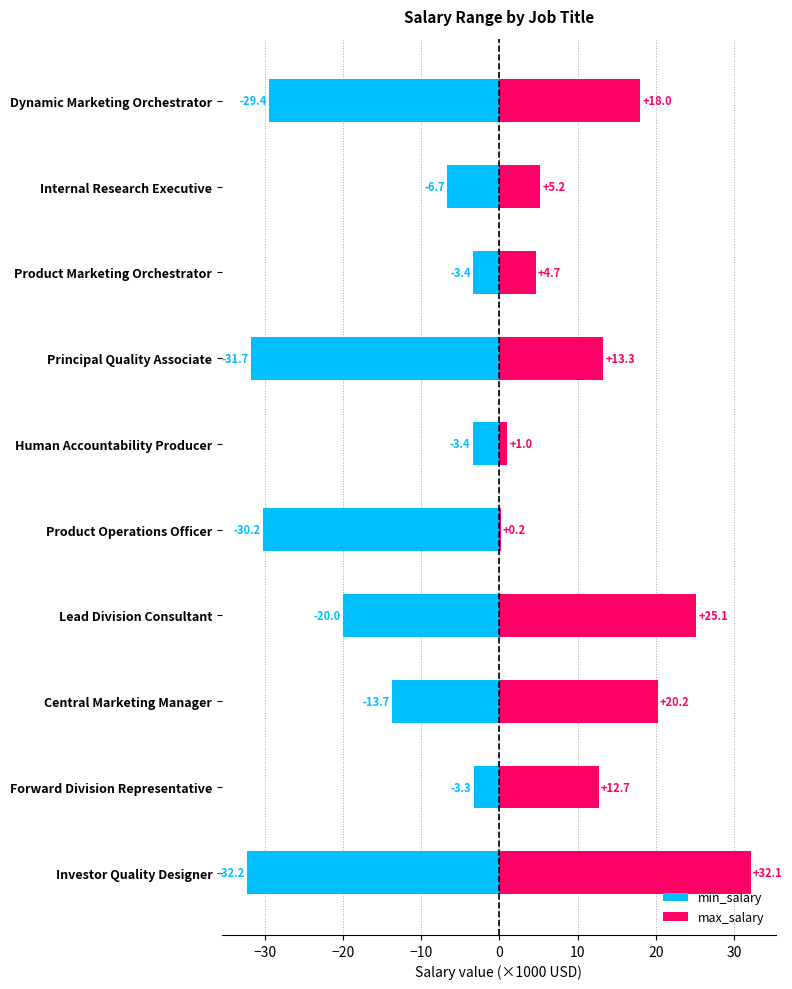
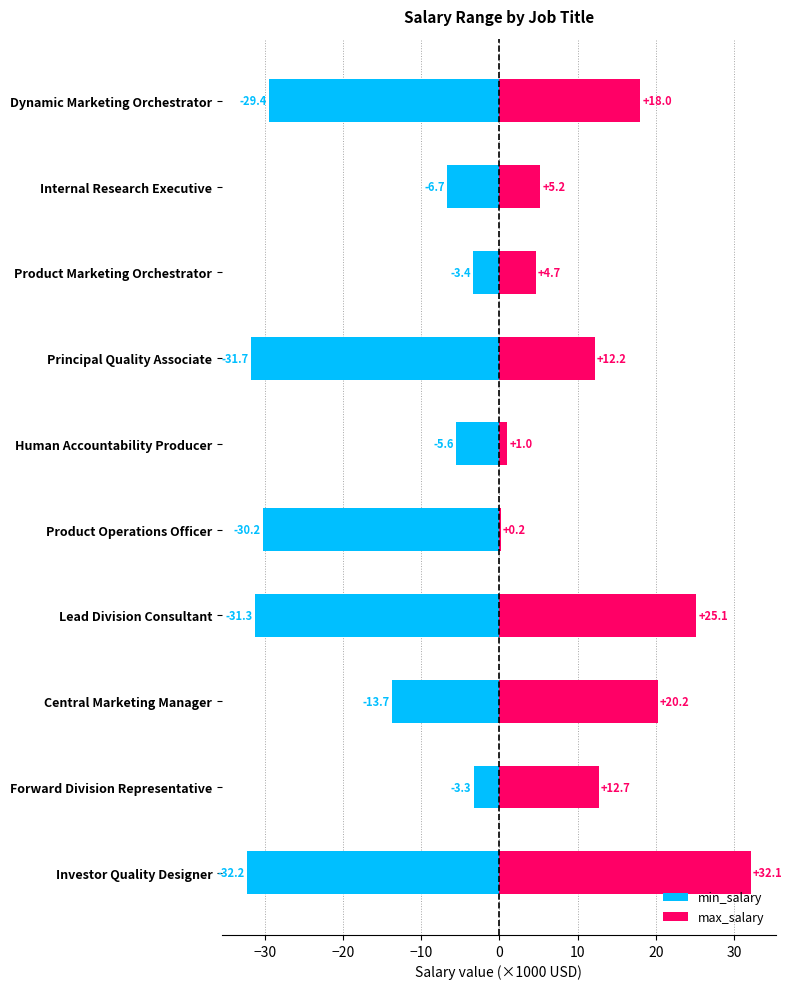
max_salary, Principal Quality Associate: +13.3 -> +12.2
min_salary, Human Accountability Producer: -3.4 -> -5.6
min_salary, Lead Division Consultant: -20.0 -> -31.3
